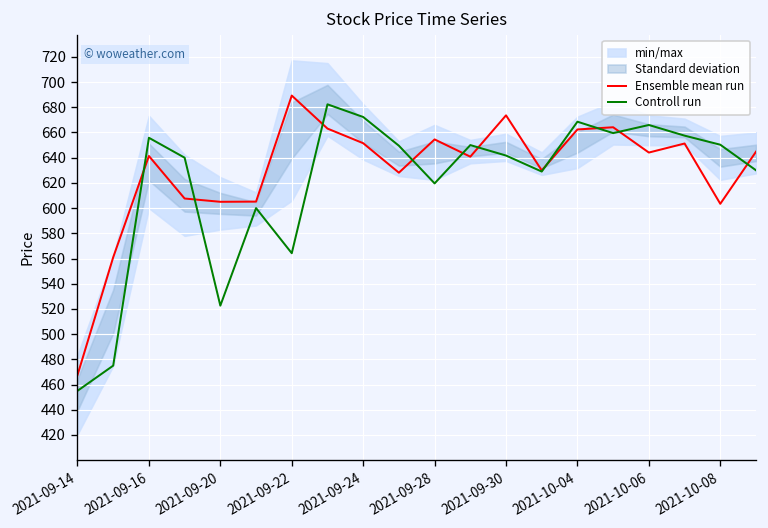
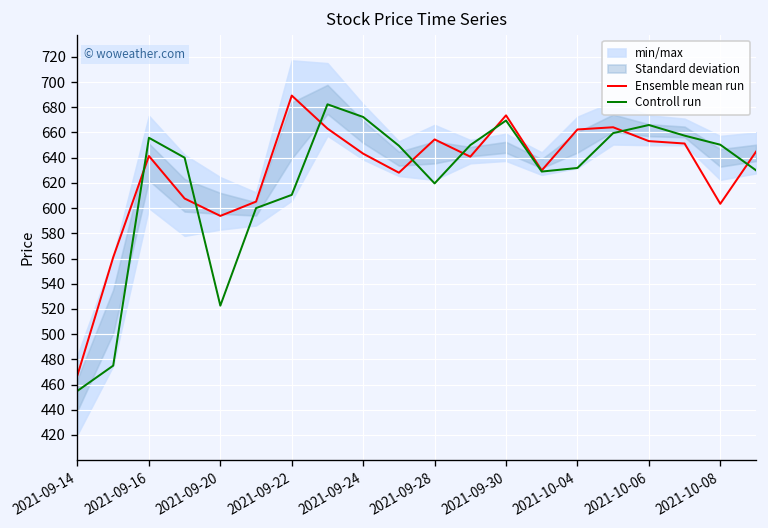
Ensemble mean run, 2021-09-20: 605 -> 594
Controll run, 2021-09-22: 564 -> 611
Ensemble mean run, 2021-09-24: 652 -> 643
Controll run, 2021-09-30: 642 -> 670
Controll run, 2021-10-04: 669 -> 632
Ensemble mean run, 2021-10-06: 644 -> 653
